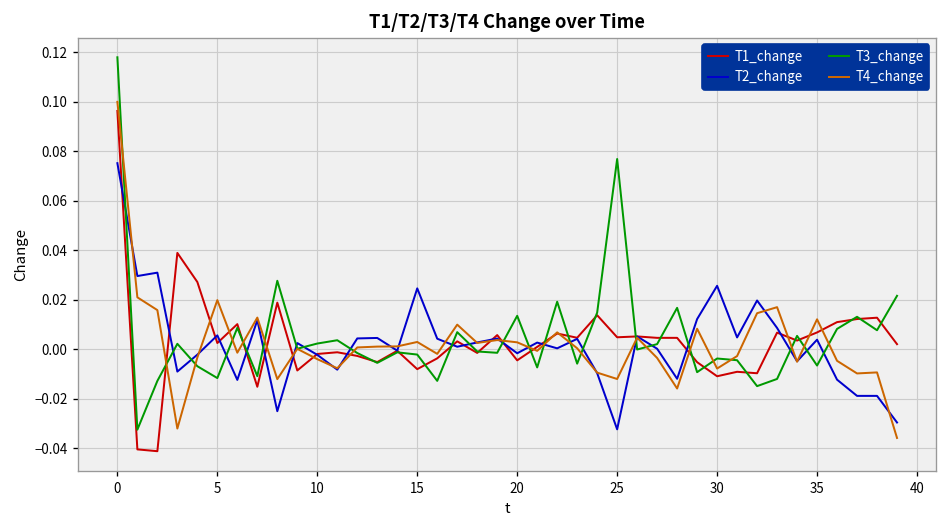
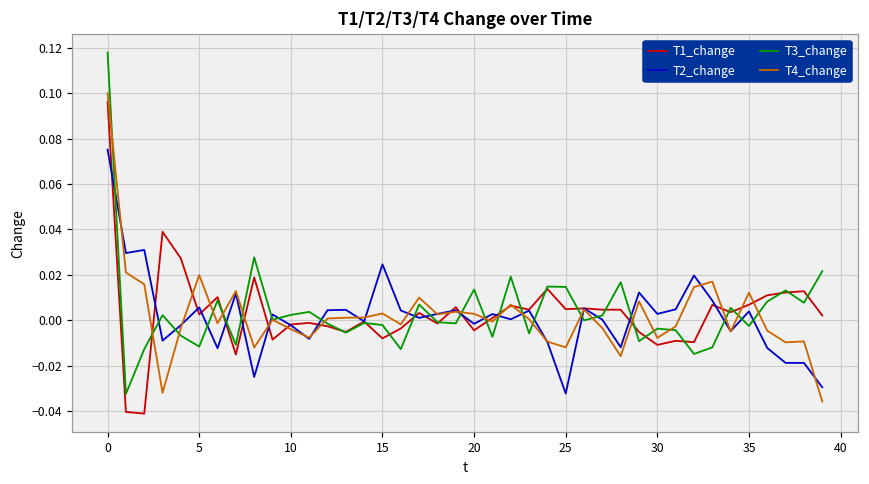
T3_change, 25: 0.077 -> 0.015
T2_change, 30: 0.026 -> 0.003
T3_change, 35: -0.007 -> -0.003
